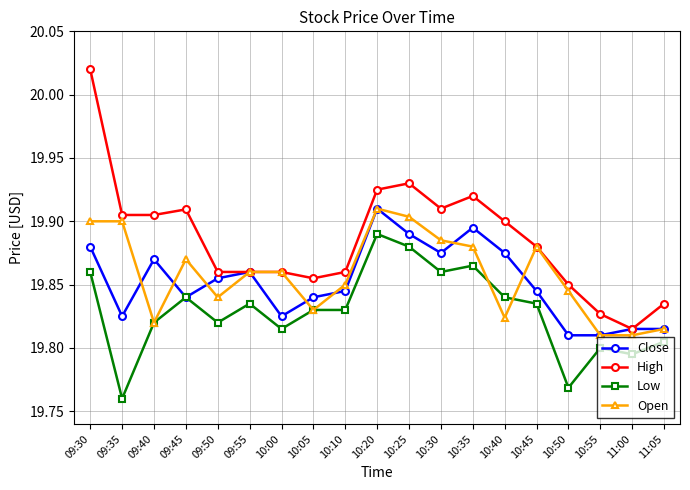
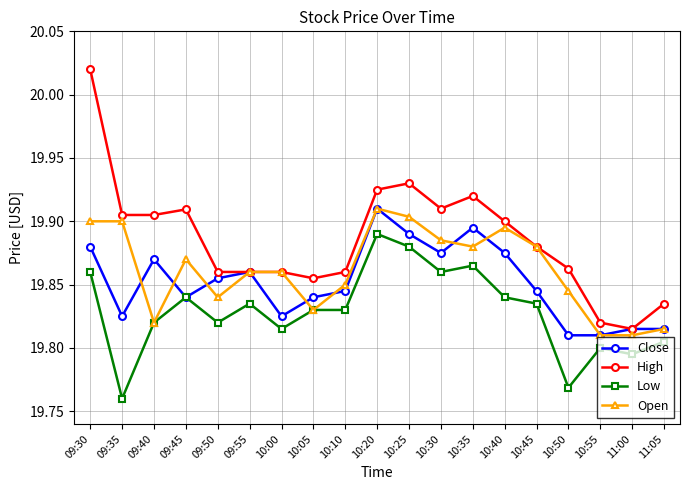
Open, 10:40: 19.824 -> 19.895
High, 10:50: 19.850 -> 19.863
High, 10:55: 19.827 -> 19.820
